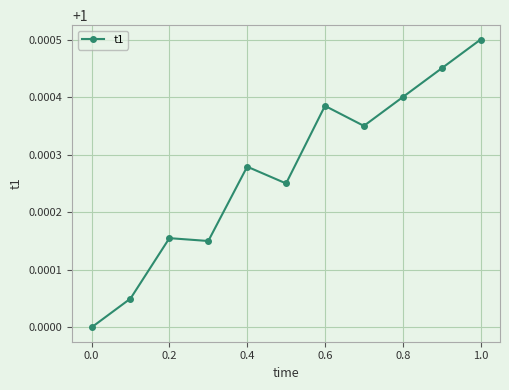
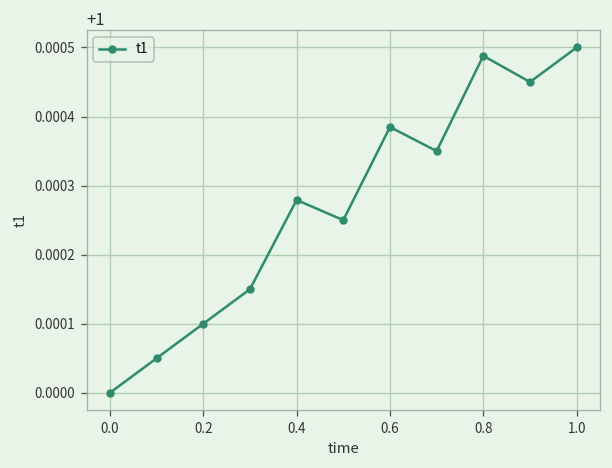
0.2: 1.00015 -> 1.00010
0.8: 1.00040 -> 1.00049
